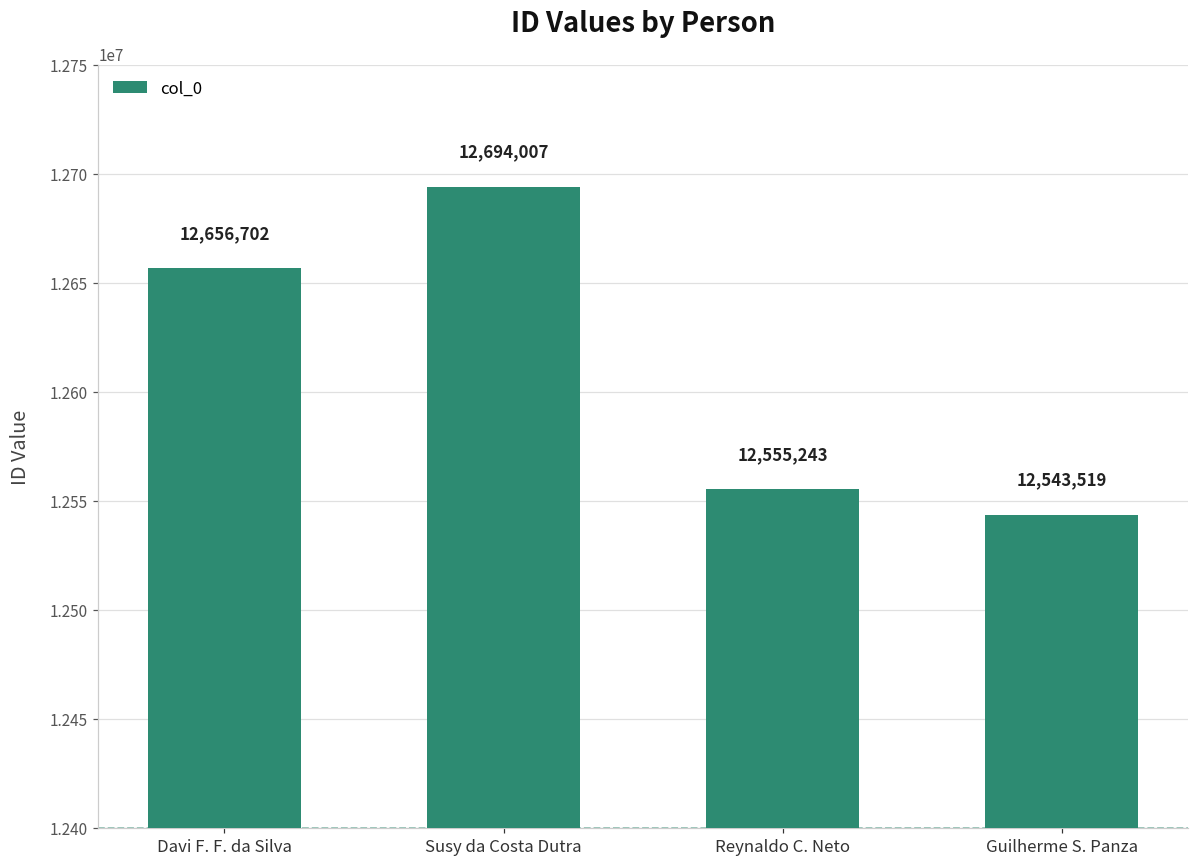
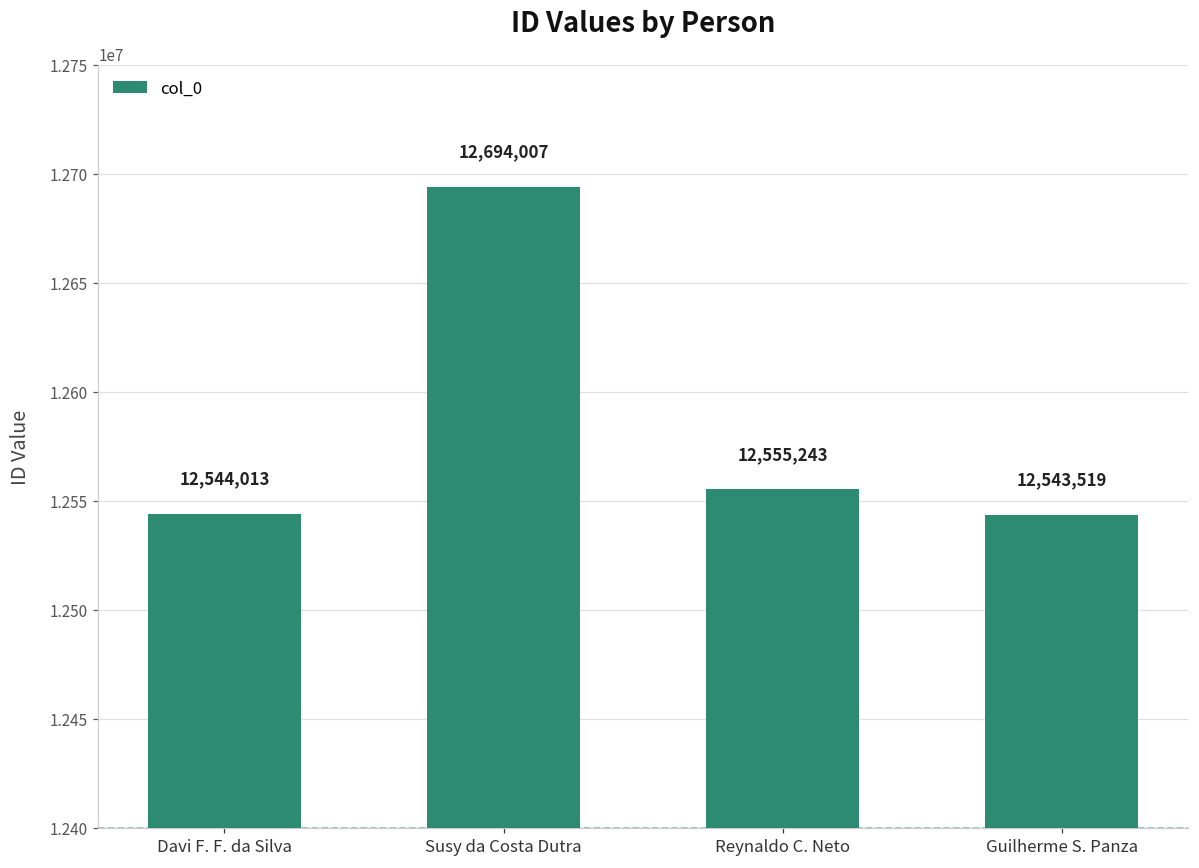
Davi F. F. da Silva: 12,656,702 -> 12,544,013
